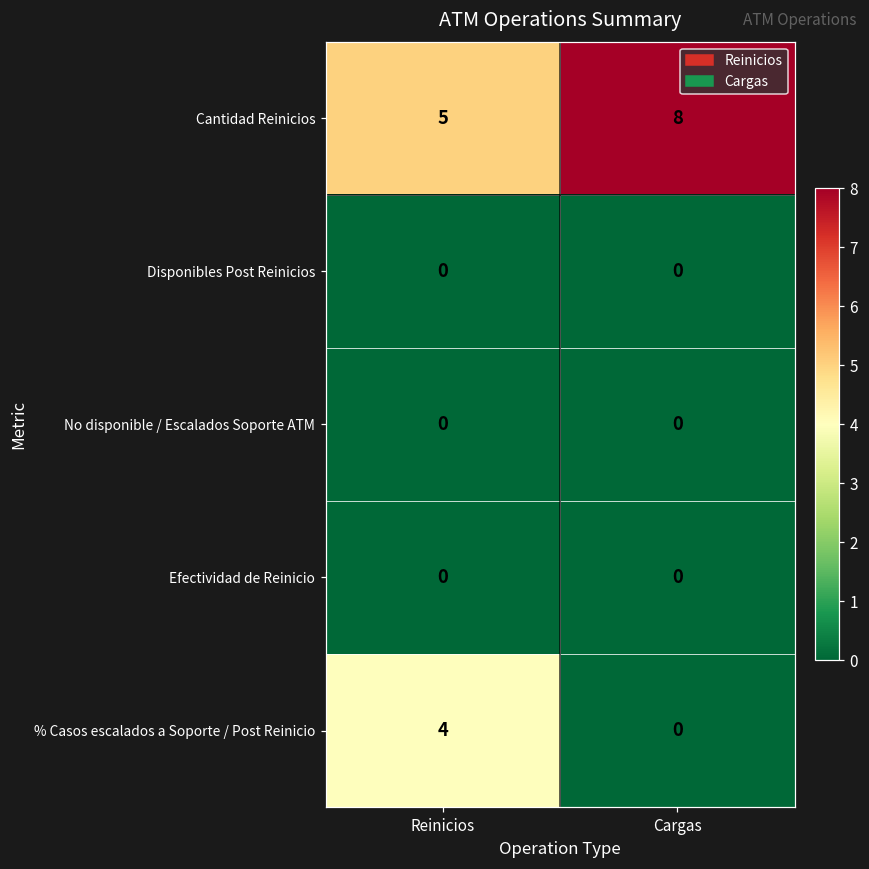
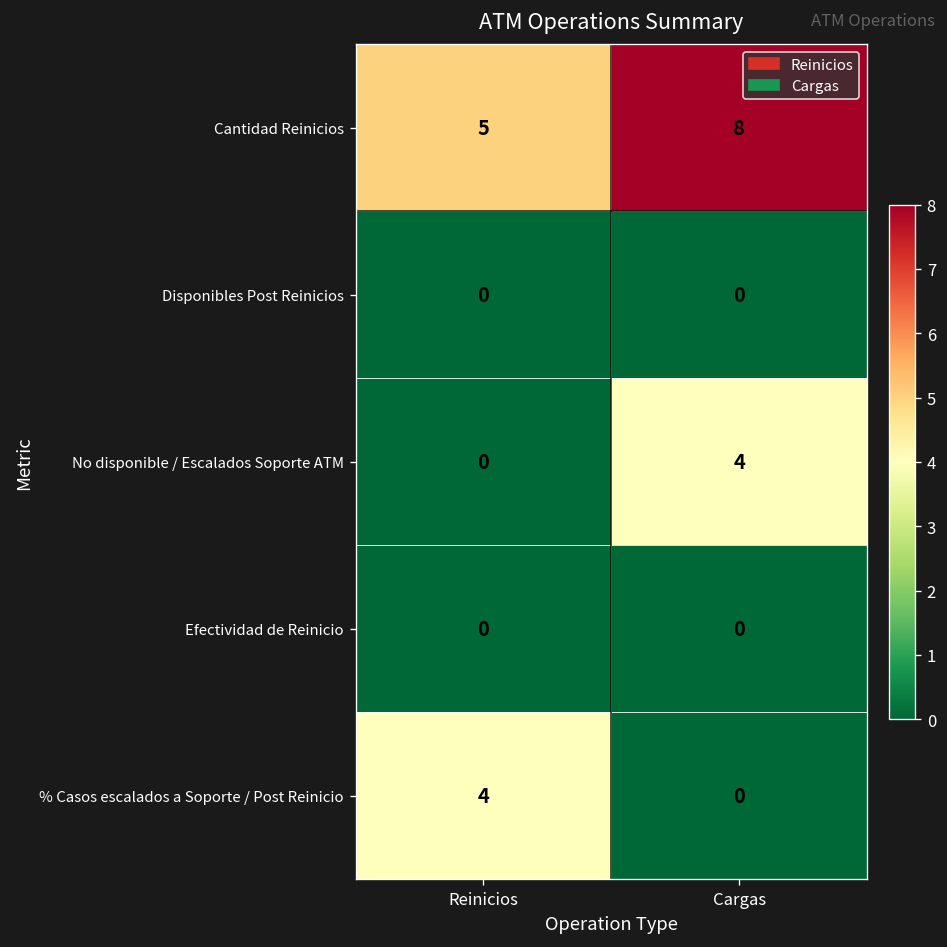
No disponible / Escalados Soporte ATM, Cargas: 0 -> 4
